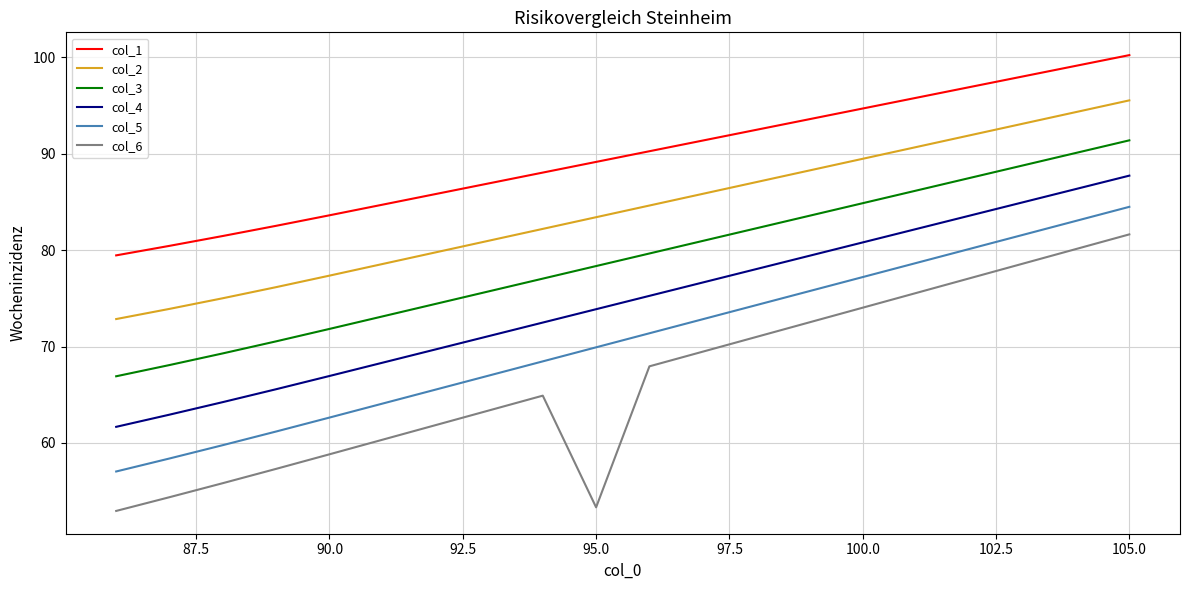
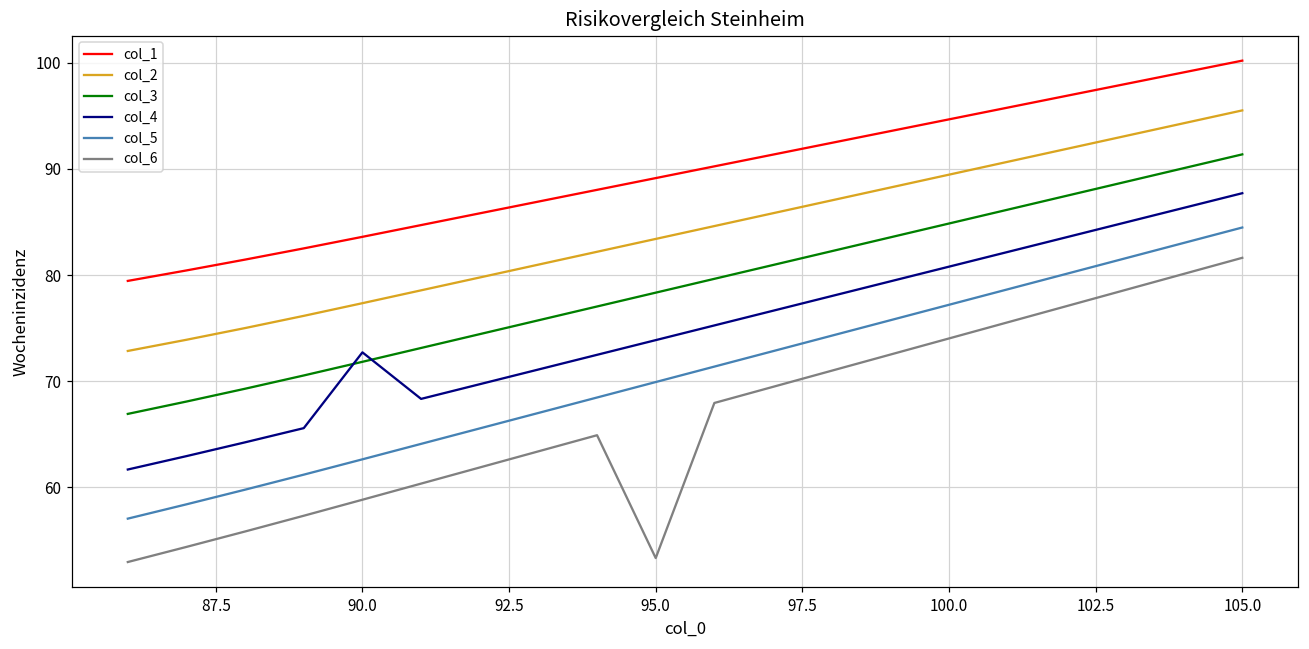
col_4, 90.0: 67 -> 73
